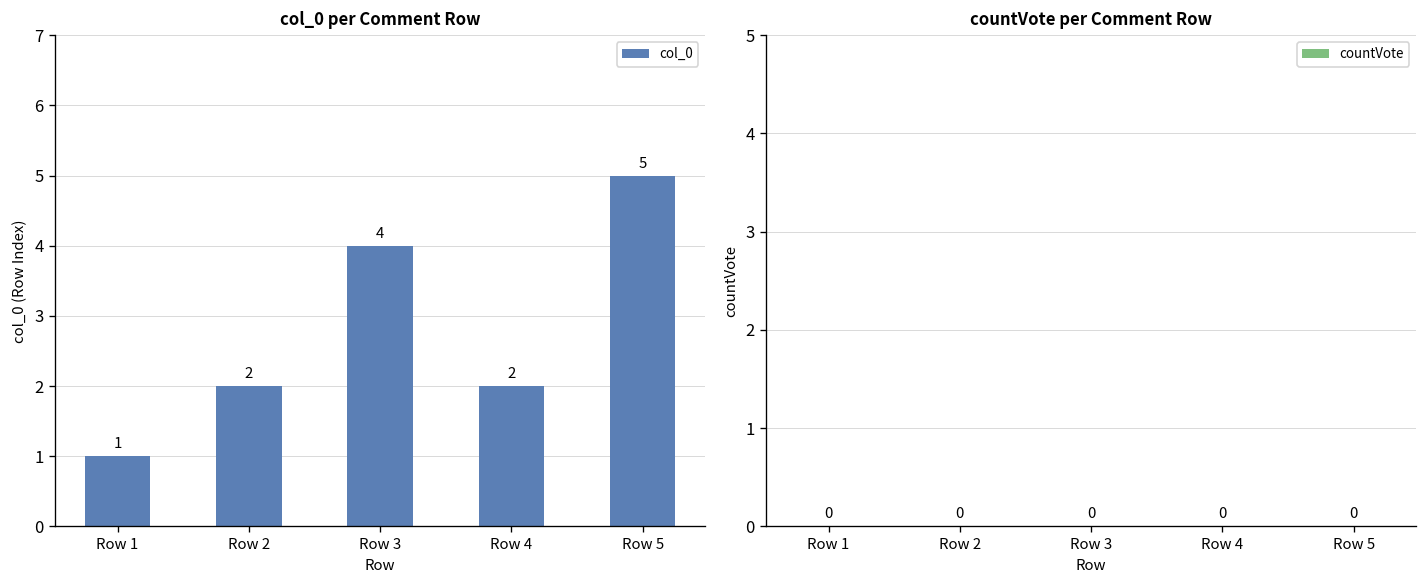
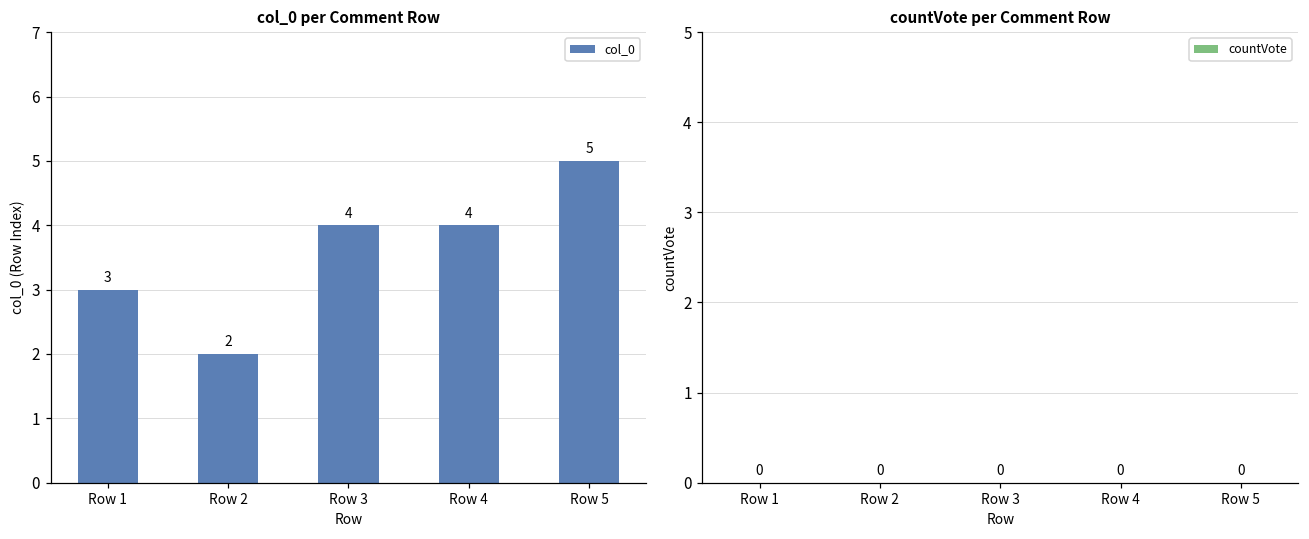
col_0 per Comment Row, Row 1: 1 -> 3
col_0 per Comment Row, Row 4: 2 -> 4
